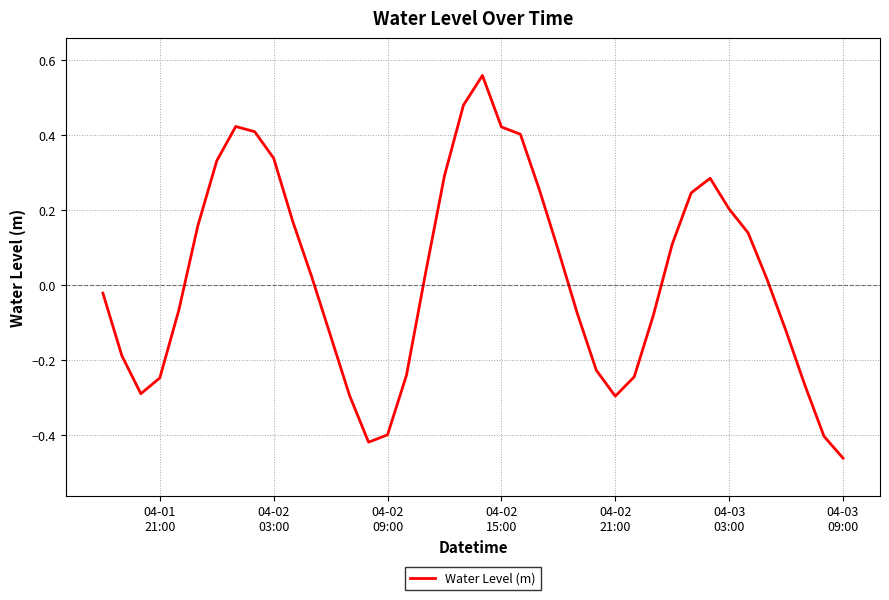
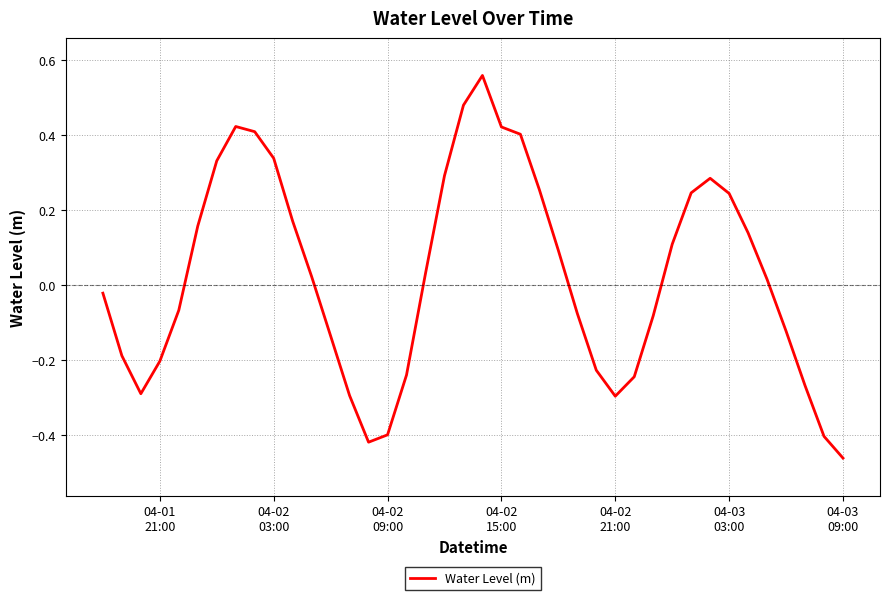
04-01 21:00: -0.25 -> -0.20
04-03 03:00: 0.20 -> 0.24
